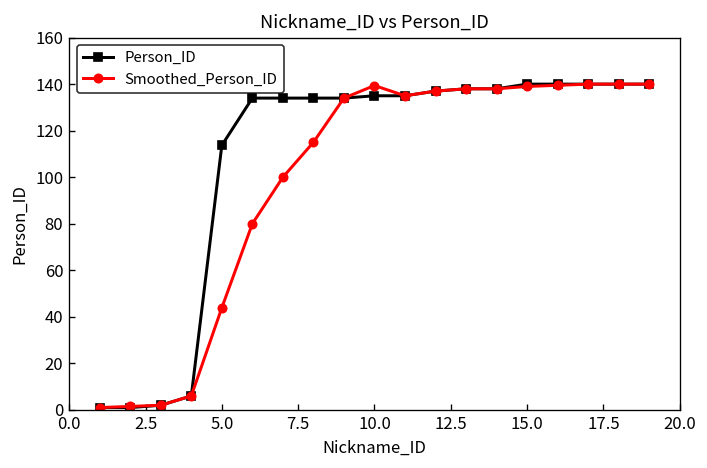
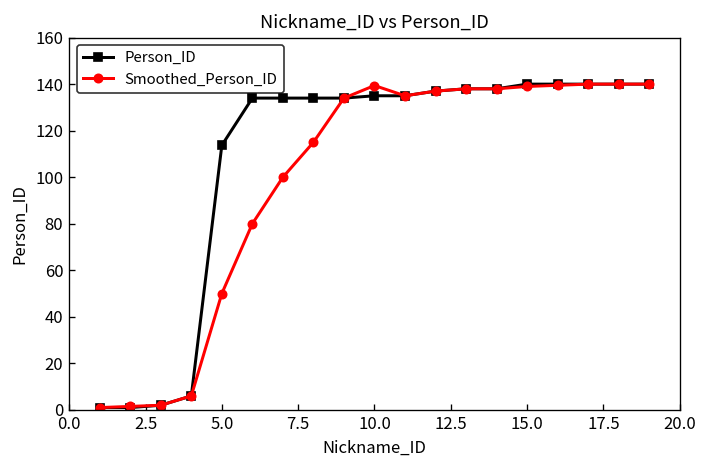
Smoothed_Person_ID, 5.0: 44 -> 50
